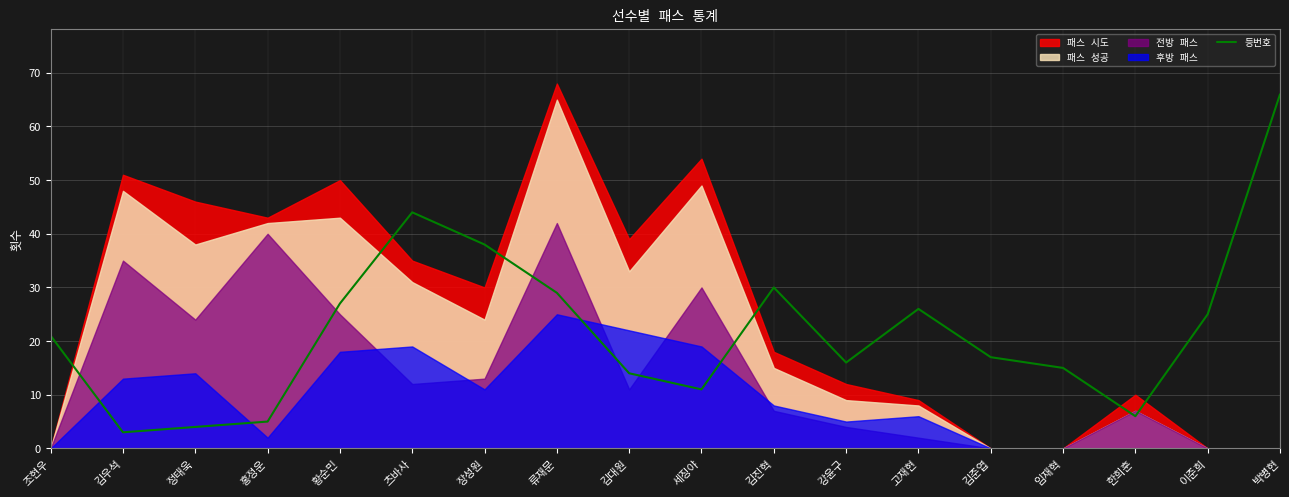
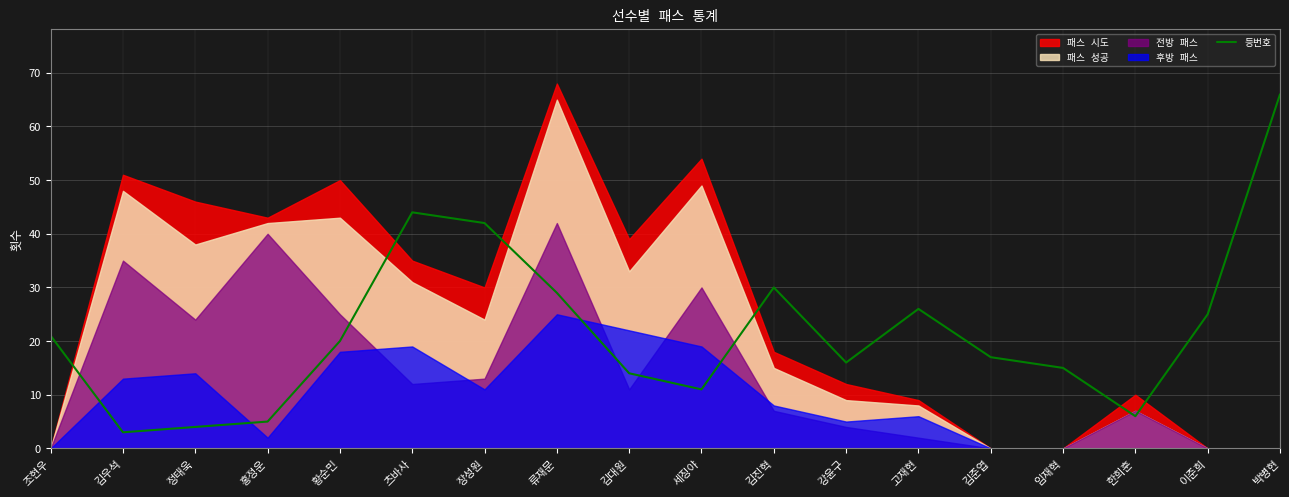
등번호, 황순민: 27 -> 20
등번호, 장성원: 38 -> 42
